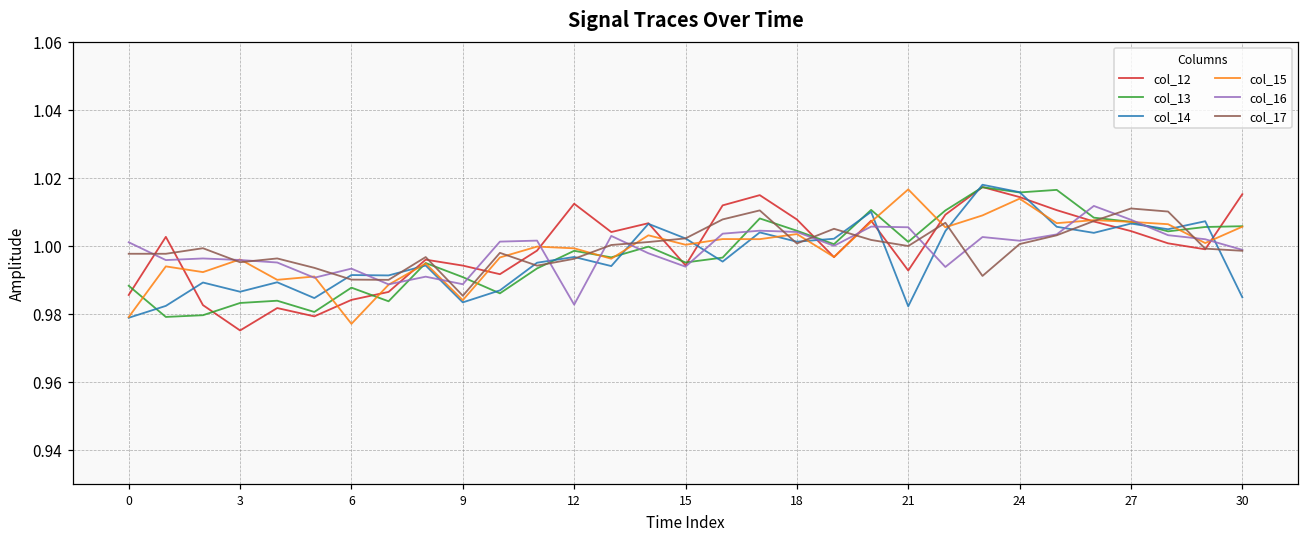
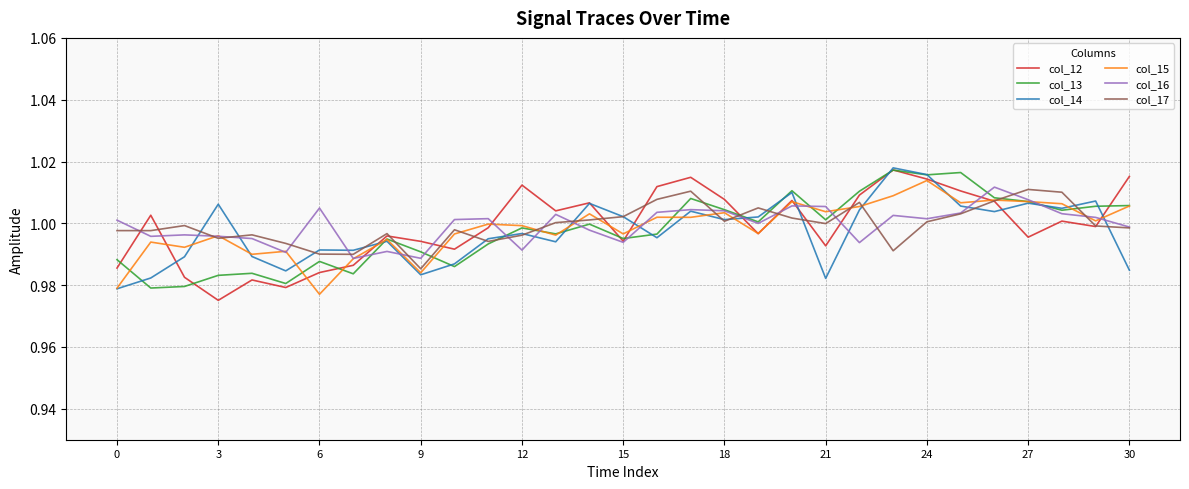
col_14, 3: 0.986 -> 1.006
col_16, 6: 0.993 -> 1.005
col_16, 12: 0.983 -> 0.991
col_15, 15: 1.000 -> 0.997
col_15, 21: 1.017 -> 1.004
col_12, 27: 1.004 -> 0.996
